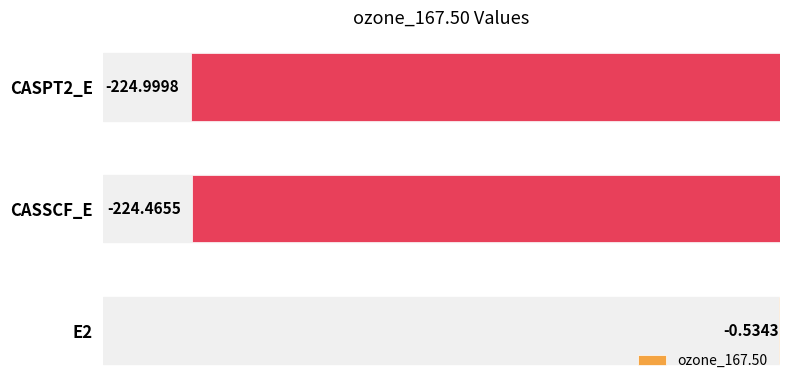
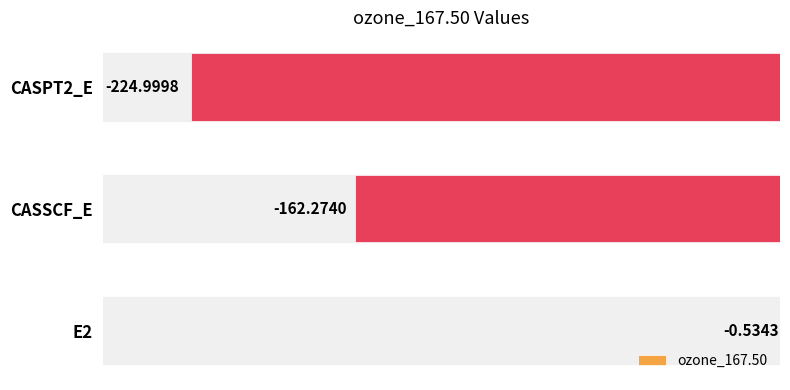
CASSCF_E: -224.4655 -> -162.2740
